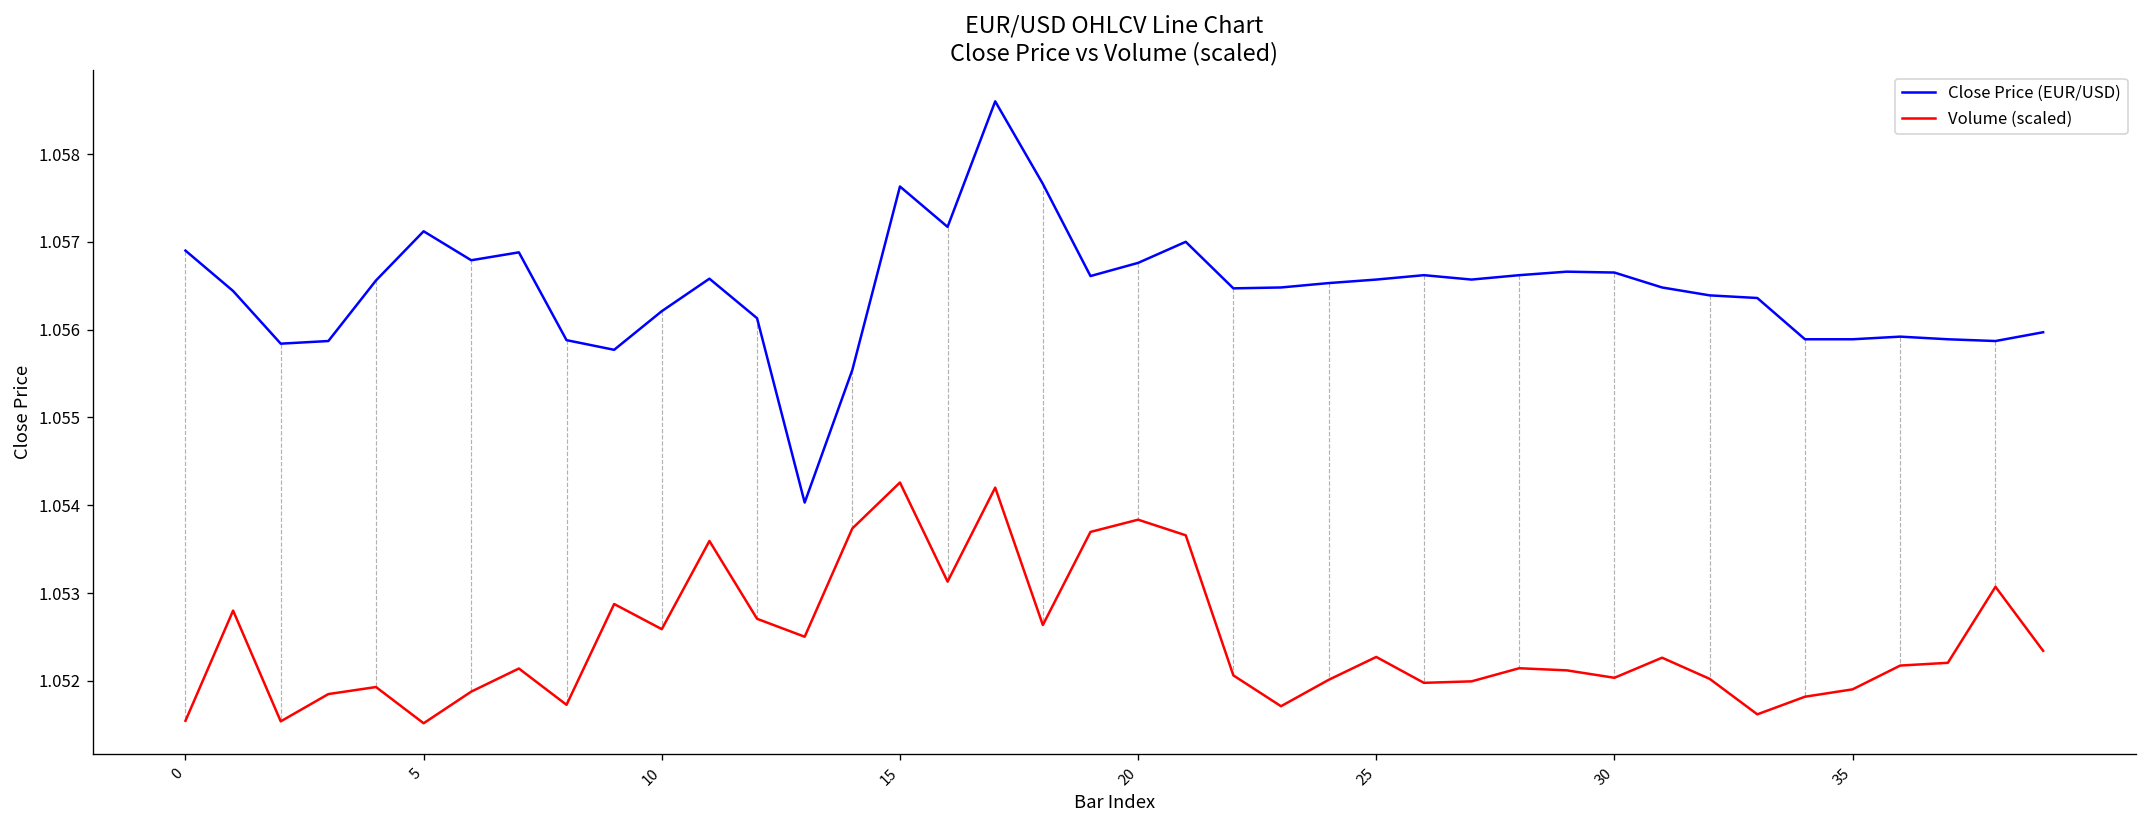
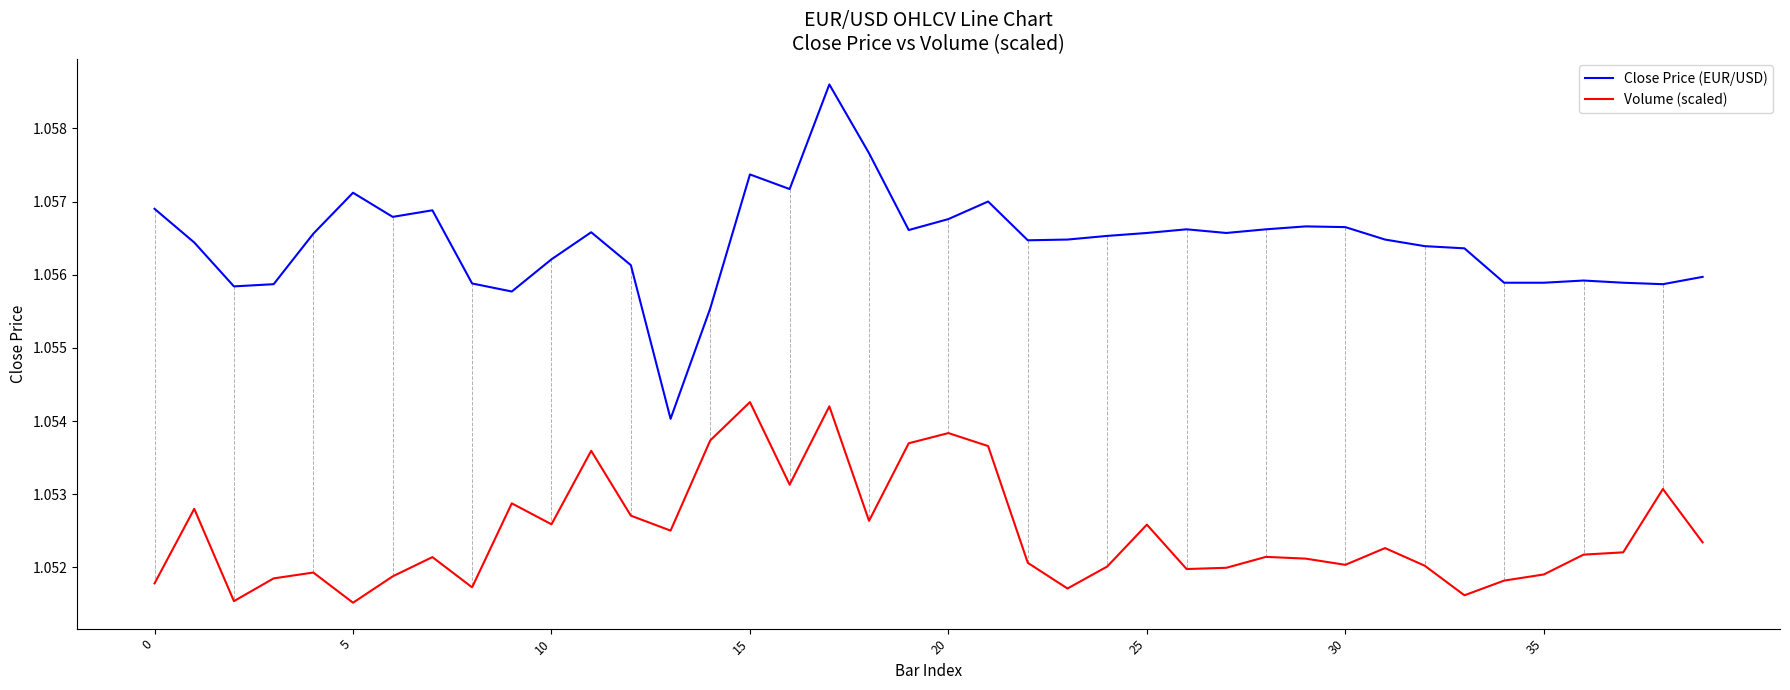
Volume (scaled), 0: 1.0515 -> 1.0518
Close Price (EUR/USD), 15: 1.0576 -> 1.0574
Volume (scaled), 25: 1.0523 -> 1.0526
